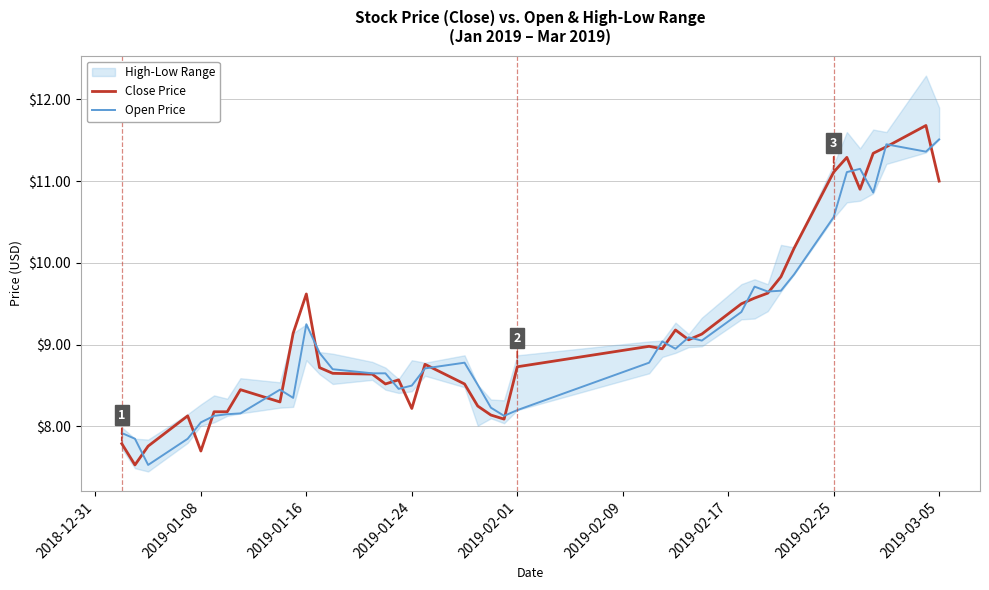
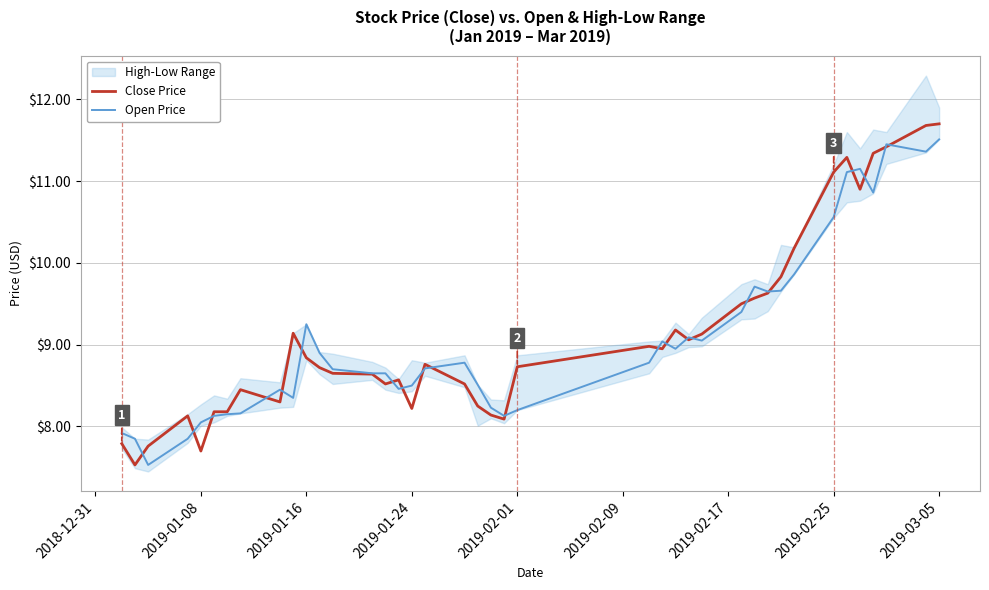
Close Price, 2019-01-16: $9.6 -> $8.8
Close Price, 2019-03-05: $11.0 -> $11.7
